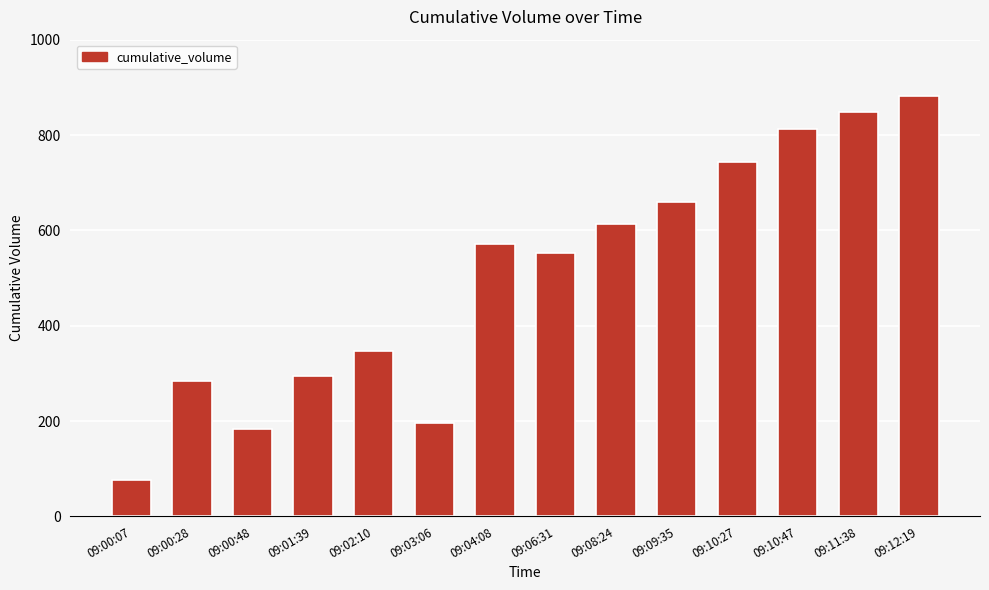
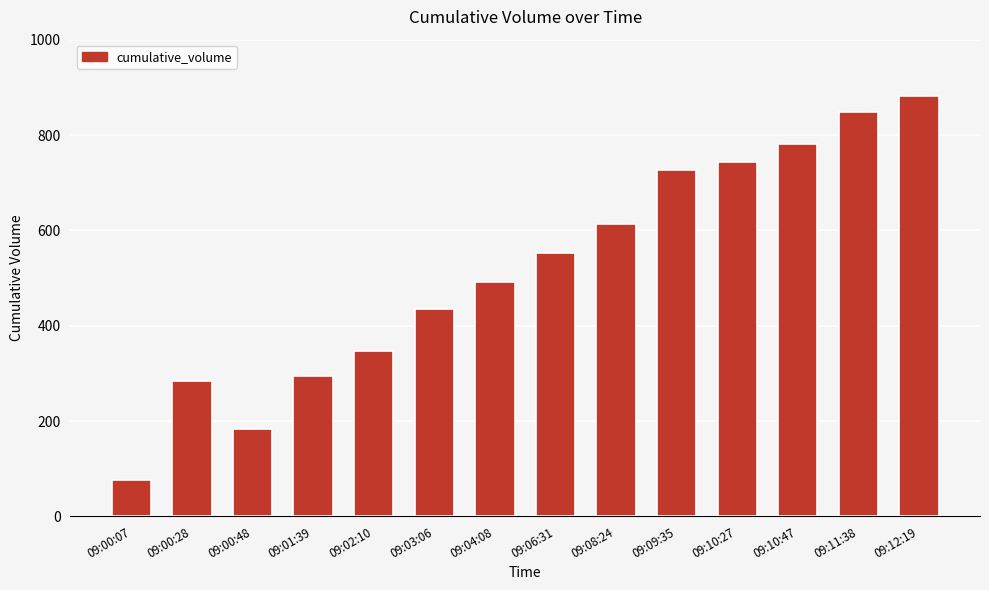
09:03:06: 200 -> 430
09:04:08: 570 -> 490
09:09:35: 660 -> 730
09:10:47: 810 -> 780
